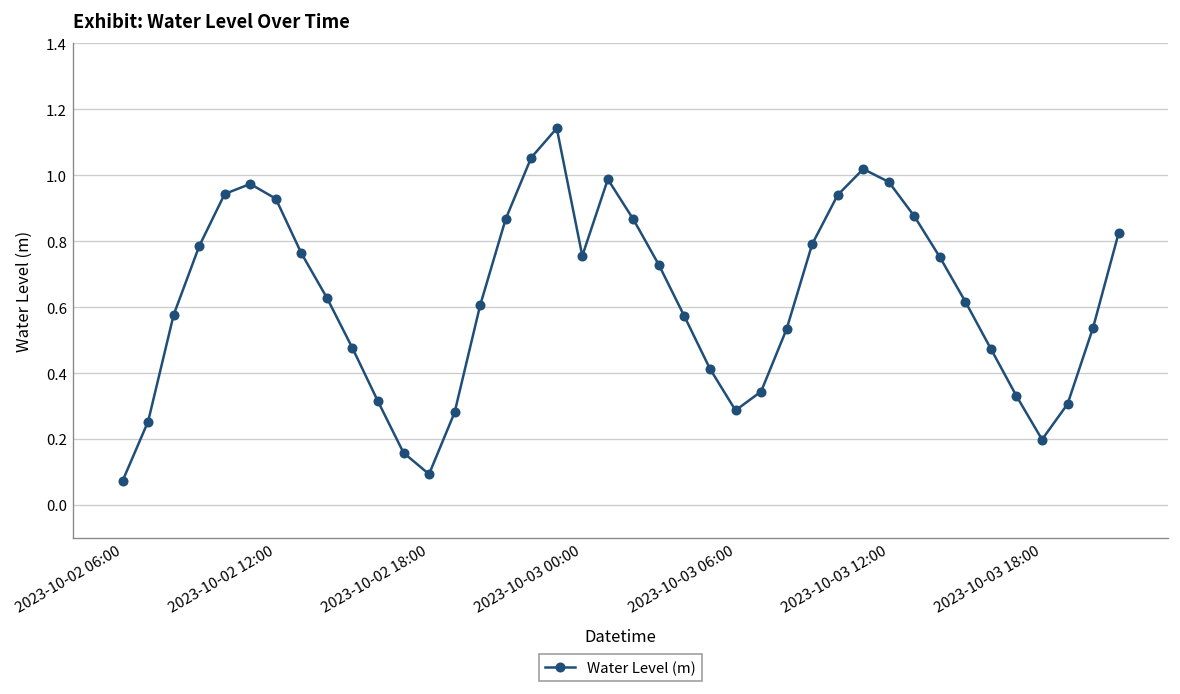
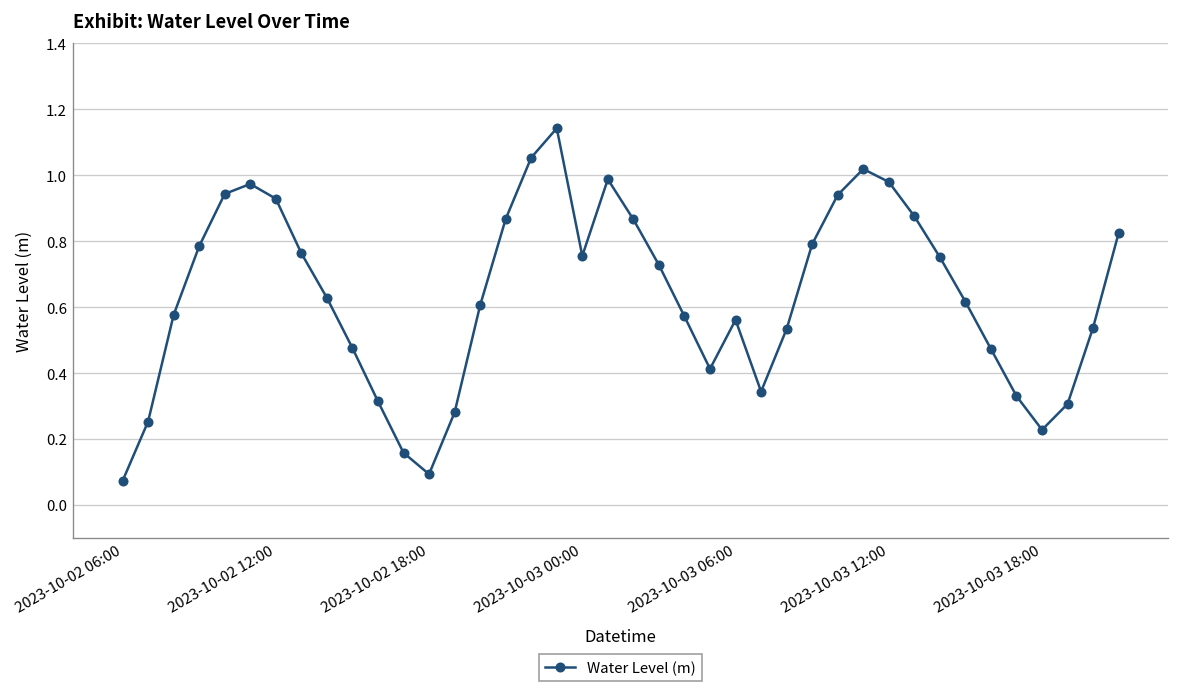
2023-10-03 06:00: 0.29 -> 0.56
2023-10-03 18:00: 0.20 -> 0.23
